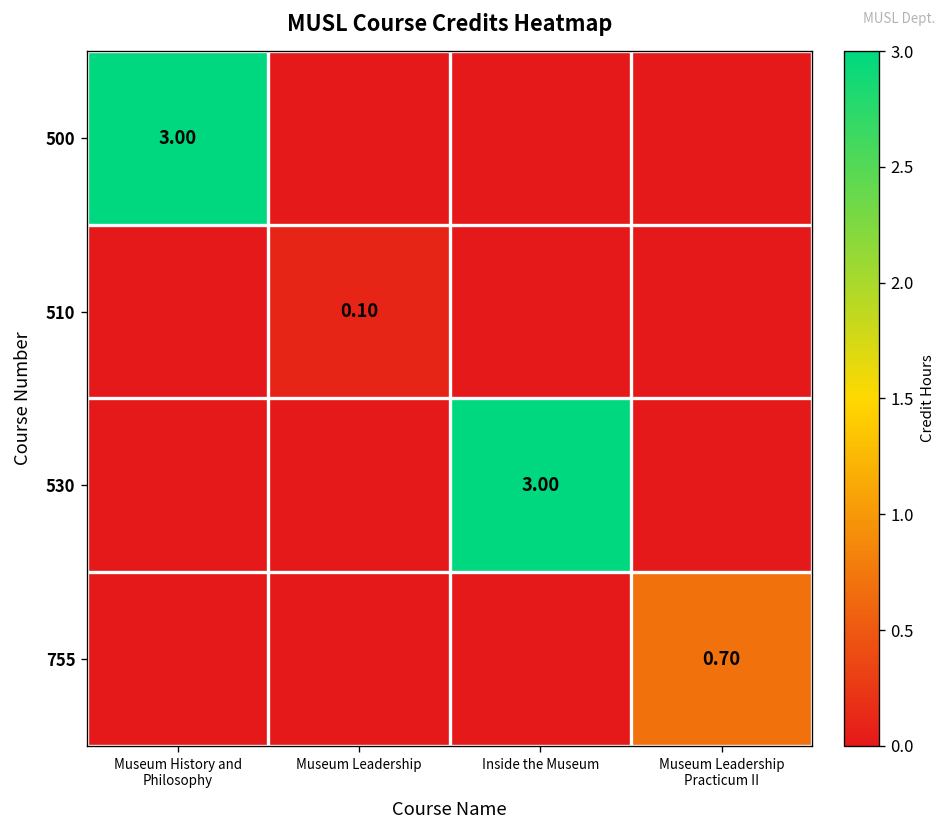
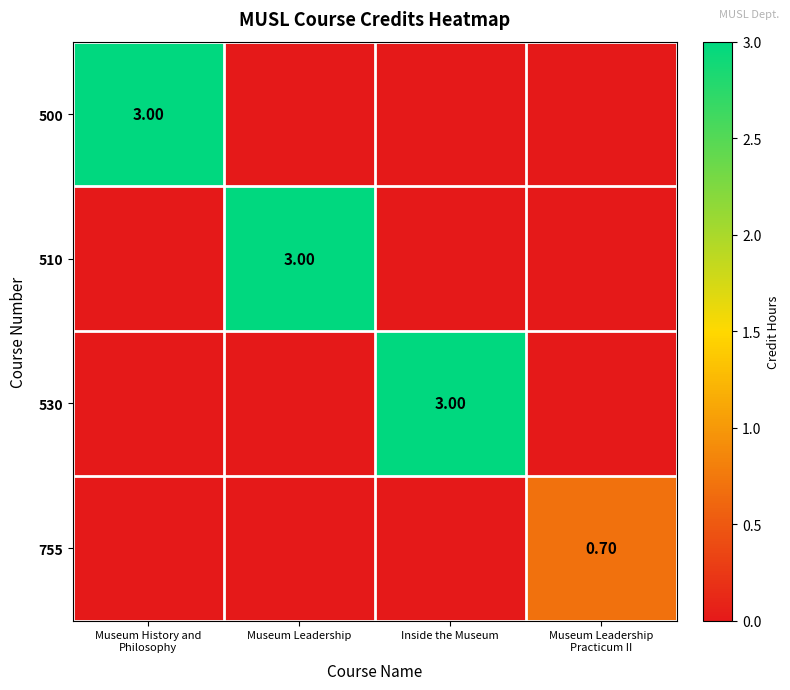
510, Museum Leadership: 0.10 -> 3.00
